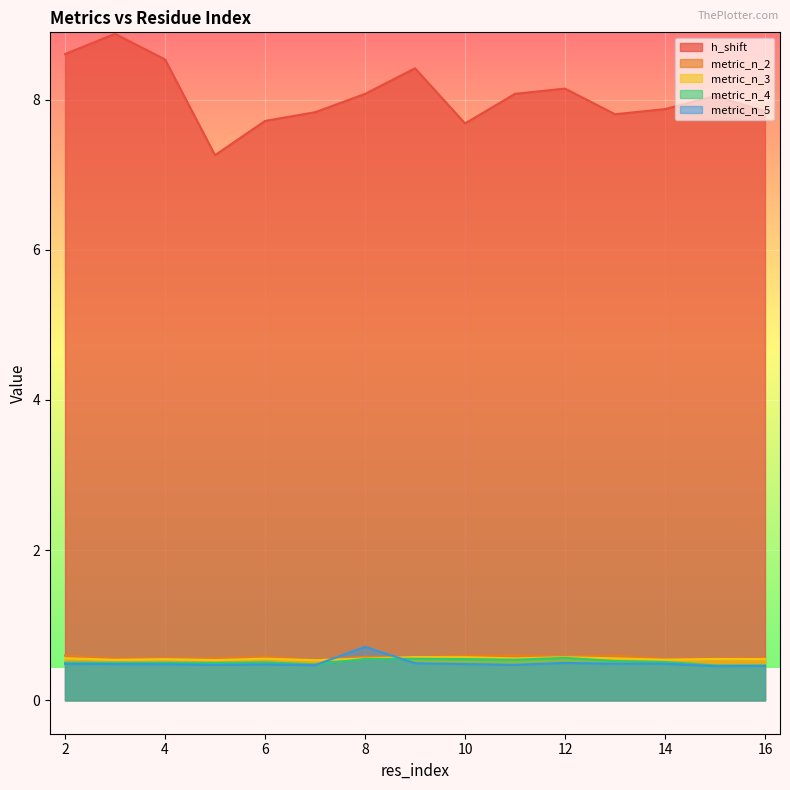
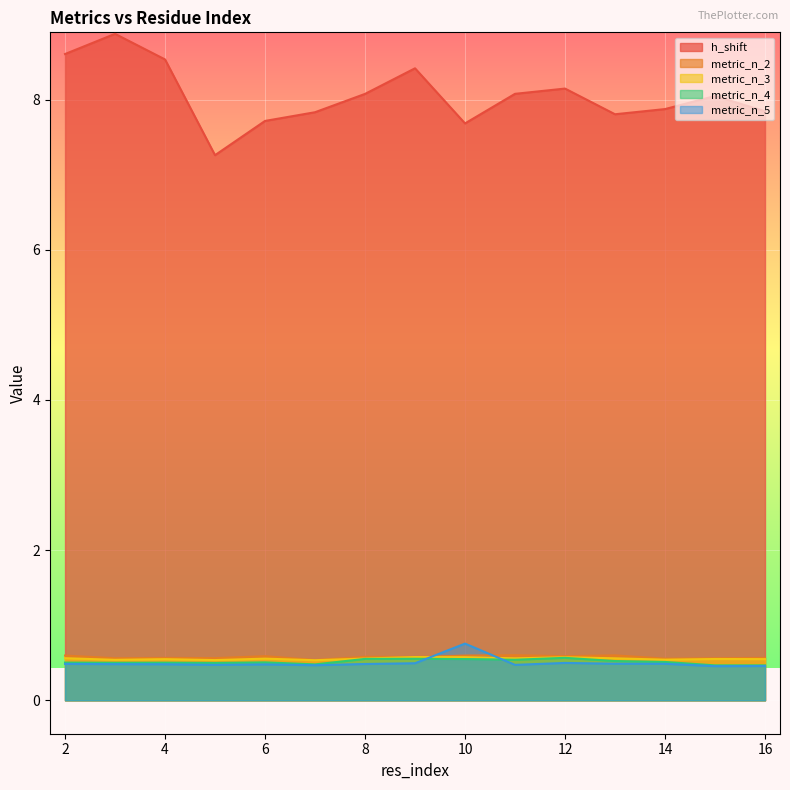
metric_n_5, 8: 0.7 -> 0.5
metric_n_5, 10: 0.5 -> 0.8
